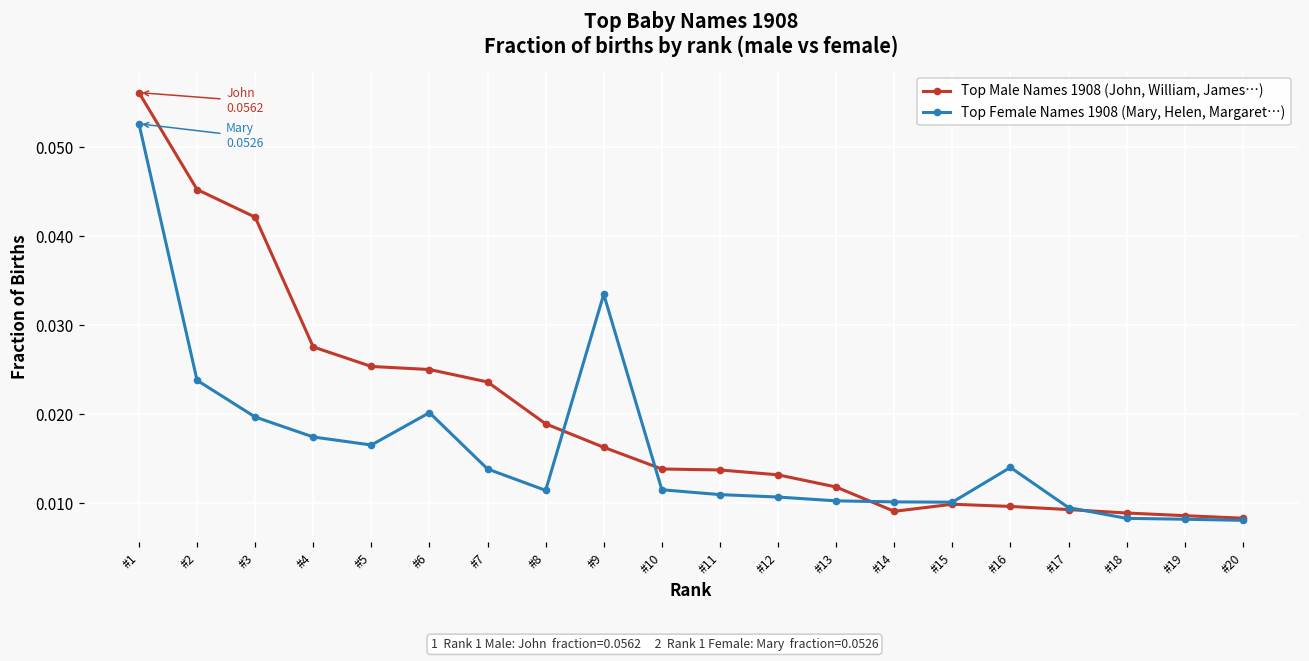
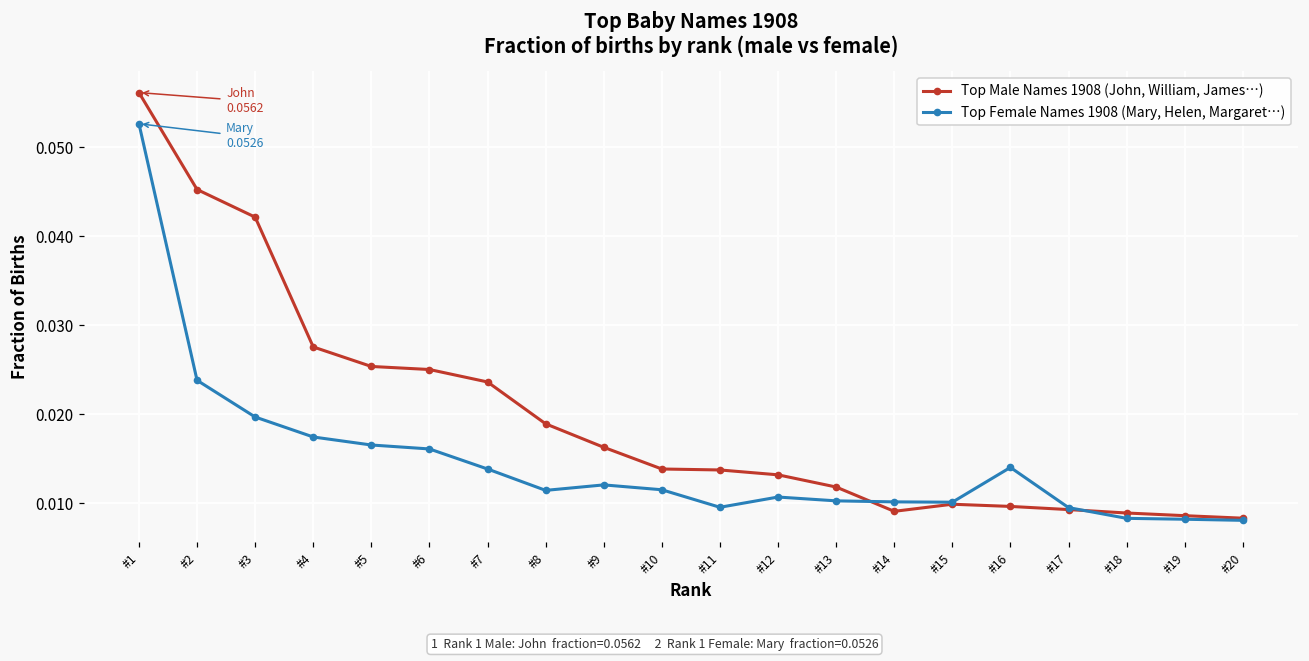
Top Female Names 1908 (Mary, Helen, Margaret…), #6: 0.020 -> 0.016
Top Female Names 1908 (Mary, Helen, Margaret…), #9: 0.033 -> 0.012
Top Female Names 1908 (Mary, Helen, Margaret…), #11: 0.011 -> 0.010
